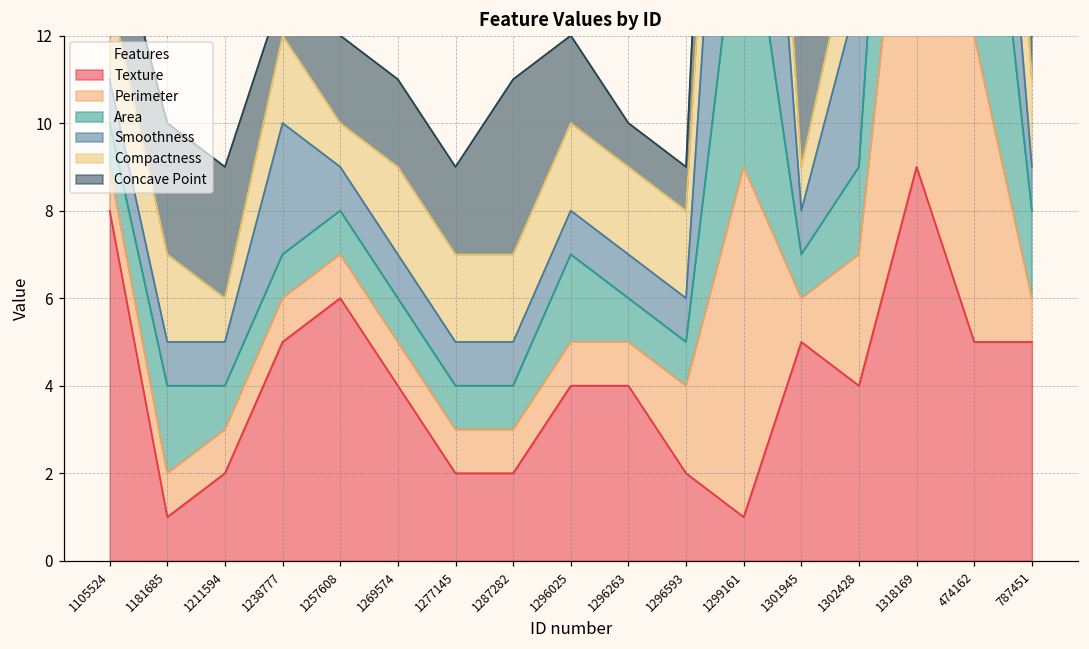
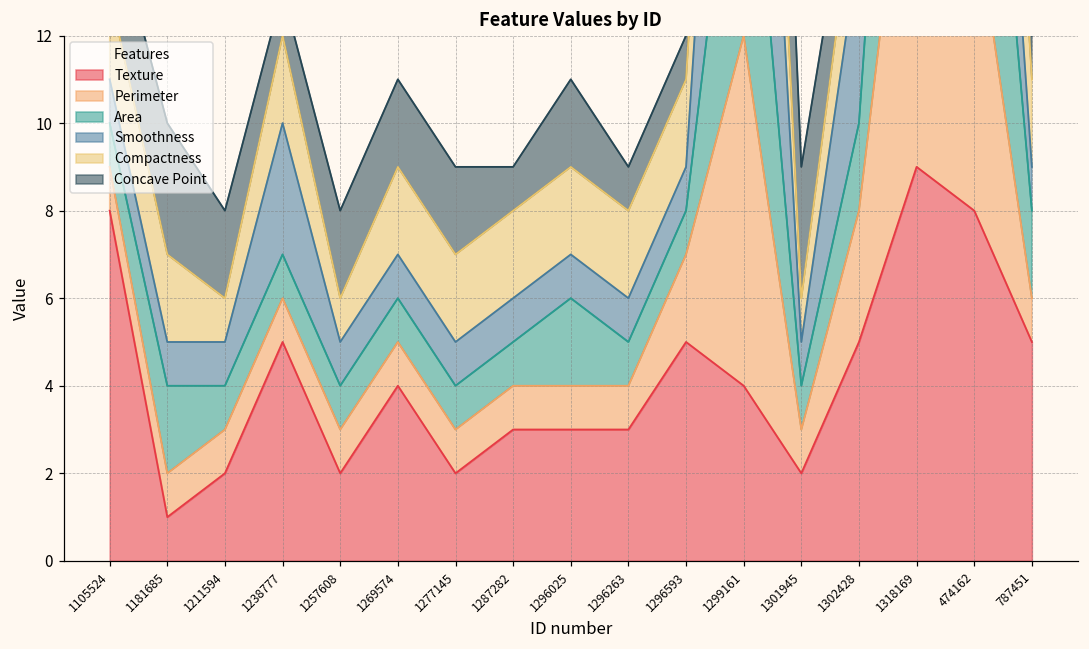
Concave Point, 1211594: 3 -> 2
Texture, 1257608: 6 -> 2
Texture, 1287282: 2 -> 3
Concave Point, 1287282: 4 -> 1
Texture, 1296025: 4 -> 3
Texture, 1296263: 4 -> 3
Texture, 1296593: 2 -> 5
Texture, 1299161: 1 -> 4
Texture, 1301945: 5 -> 2
Texture, 1302428: 4 -> 5
Texture, 474162: 5 -> 8
